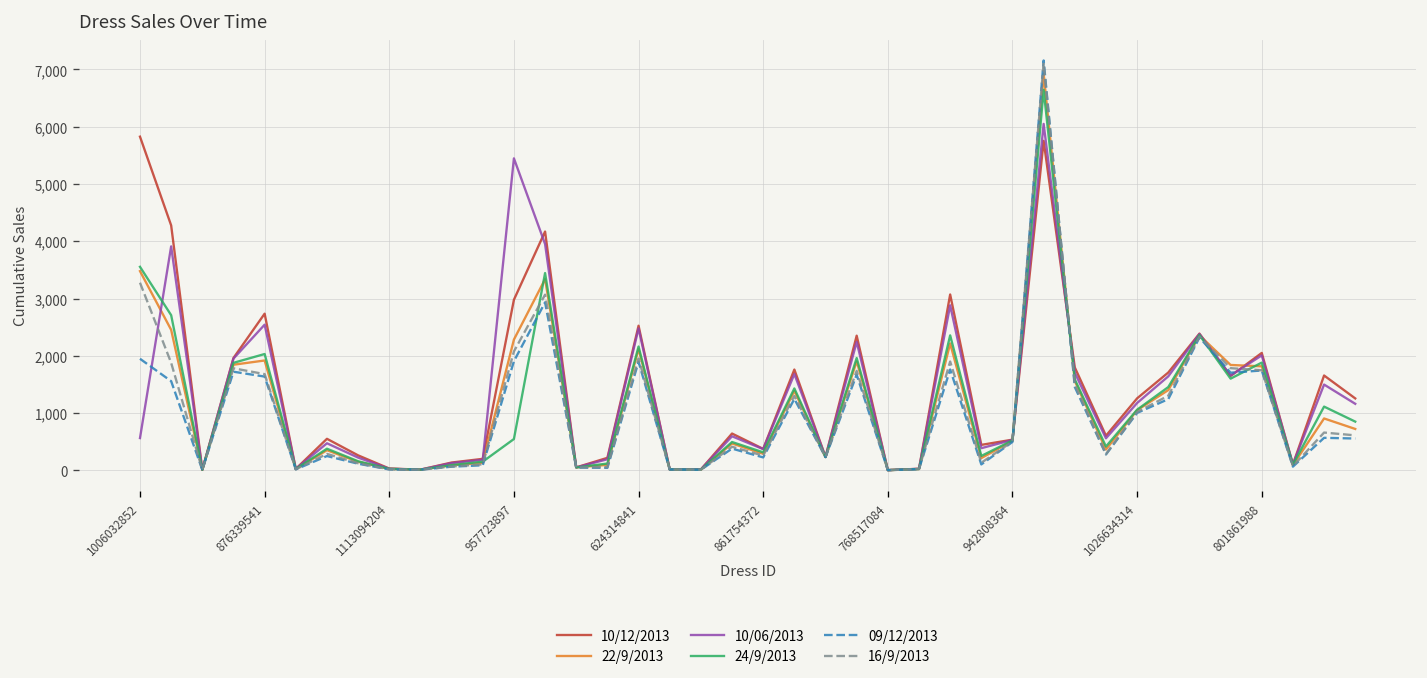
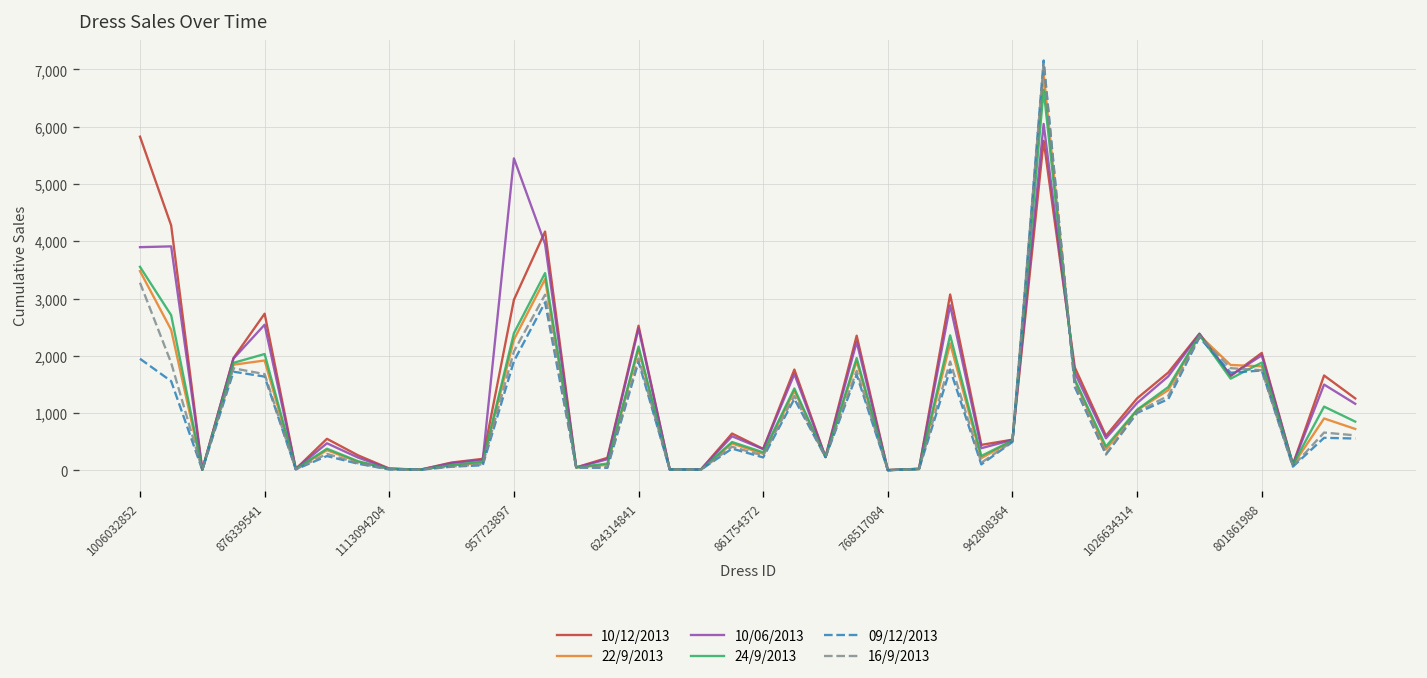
10/06/2013, 1006032852: 600 -> 3,900
24/9/2013, 957723897: 500 -> 2,400
